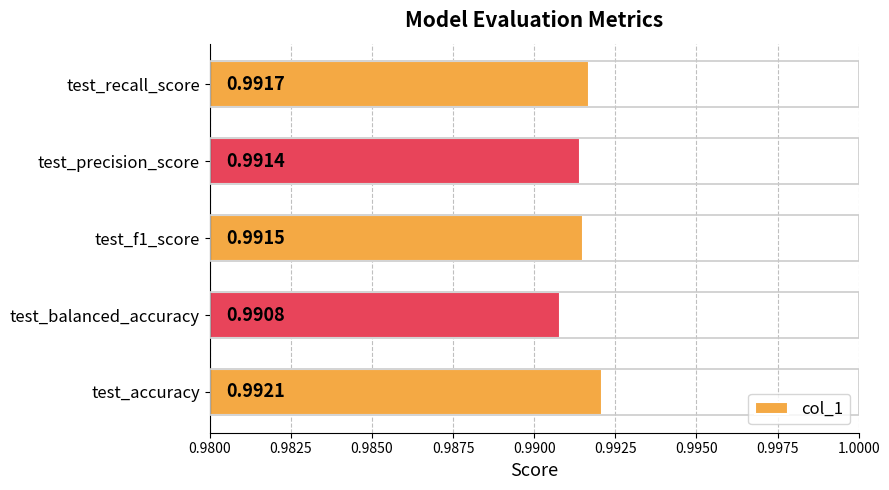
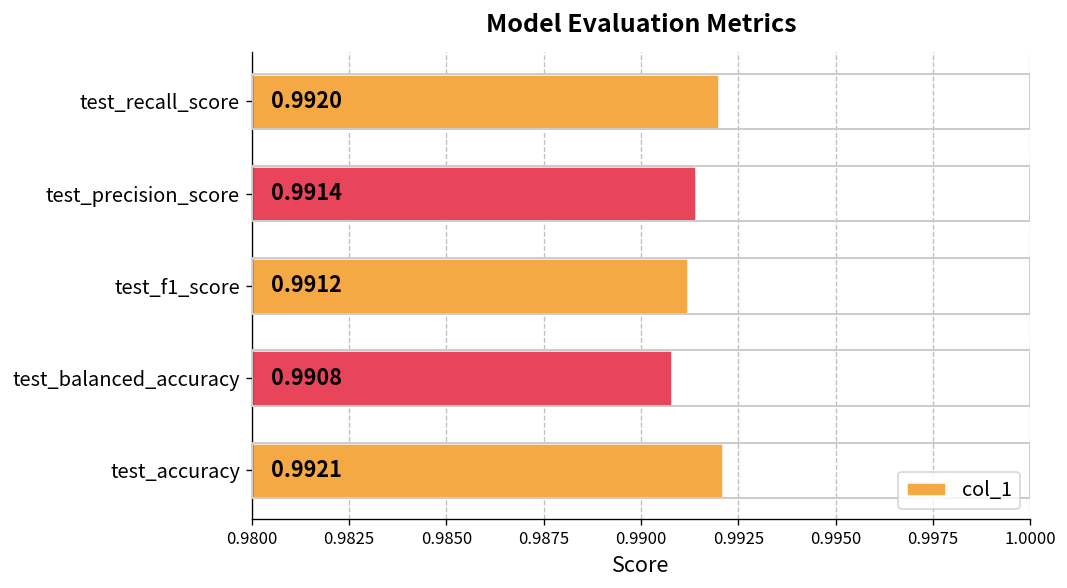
test_recall_score: 0.9917 -> 0.9920
test_f1_score: 0.9915 -> 0.9912
